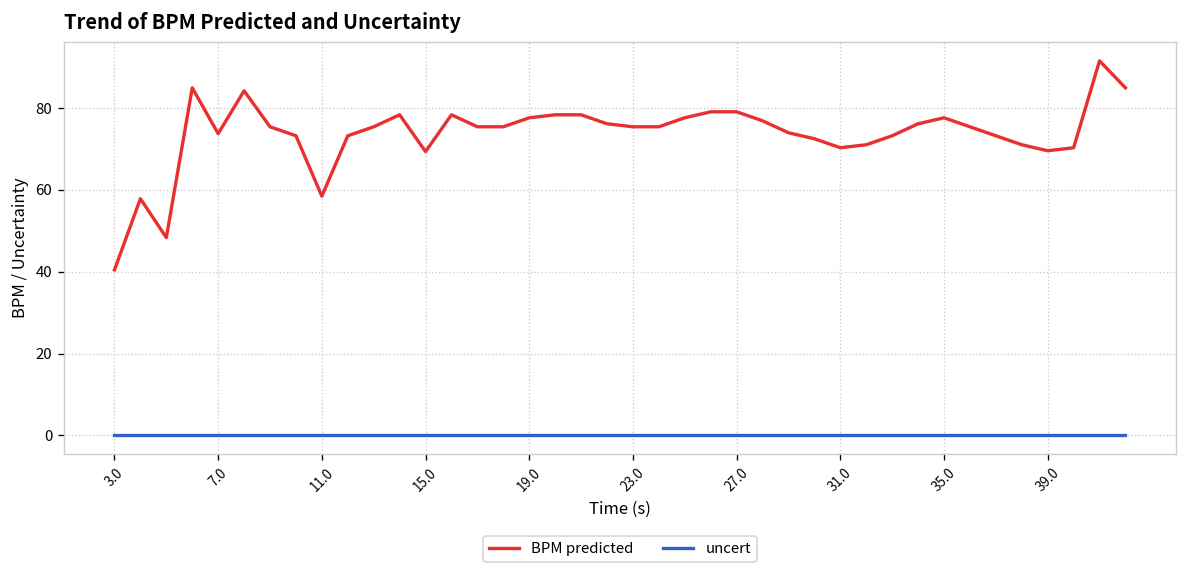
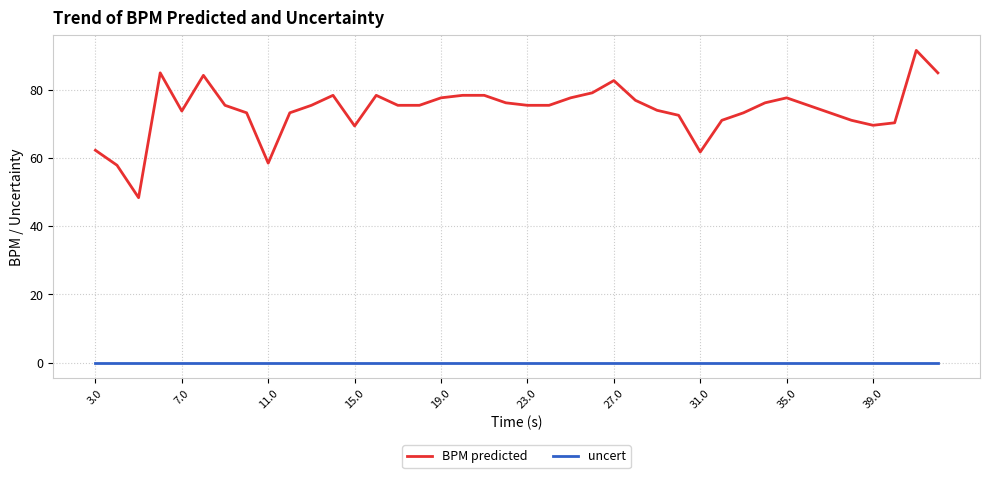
BPM predicted, 3.0: 40 -> 62
BPM predicted, 27.0: 79 -> 83
BPM predicted, 31.0: 70 -> 62
